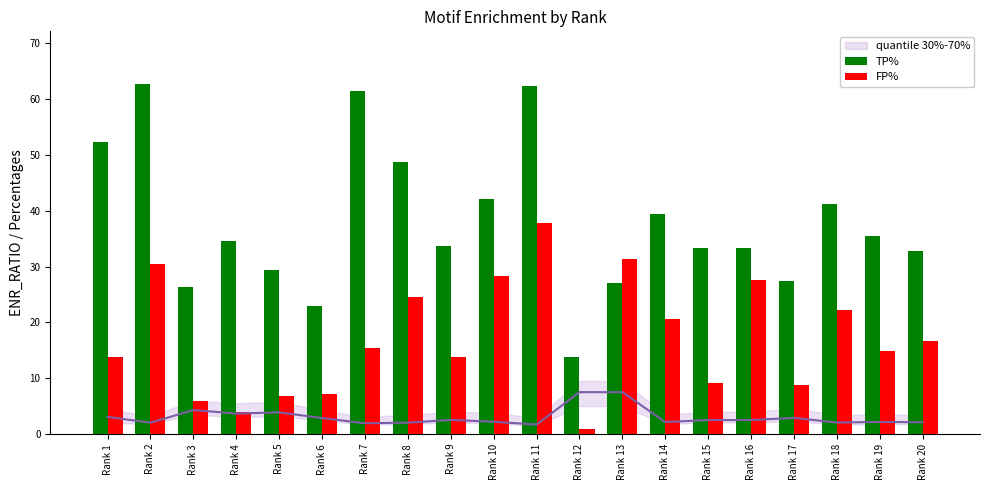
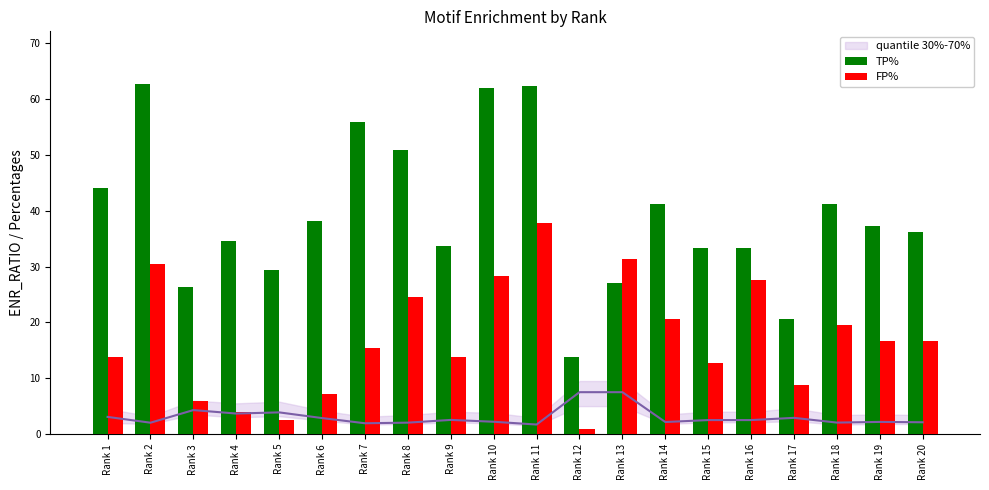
TP%, Rank 1: 52 -> 44
FP%, Rank 5: 7 -> 3
TP%, Rank 6: 23 -> 38
TP%, Rank 7: 61 -> 56
TP%, Rank 8: 49 -> 51
TP%, Rank 10: 42 -> 62
TP%, Rank 14: 39 -> 41
FP%, Rank 15: 9 -> 13
TP%, Rank 17: 27 -> 21
FP%, Rank 18: 22 -> 20
TP%, Rank 19: 36 -> 37
FP%, Rank 19: 15 -> 17
TP%, Rank 20: 33 -> 36
